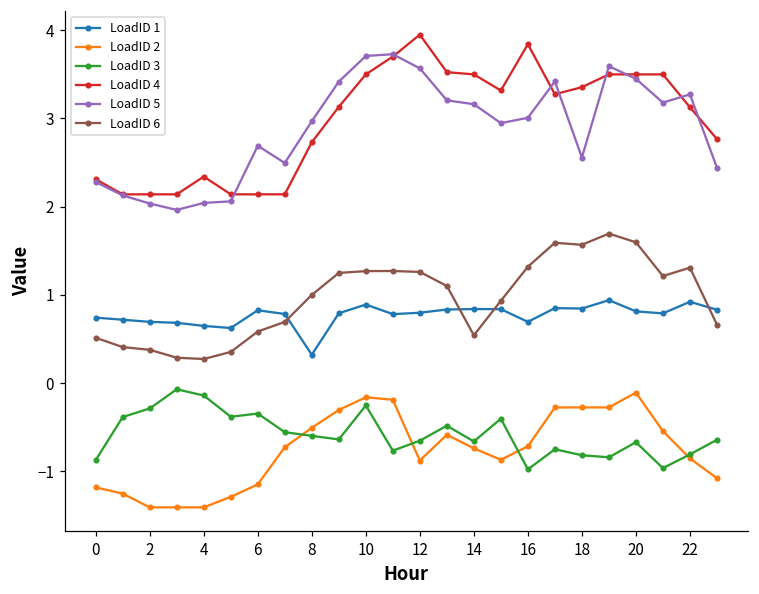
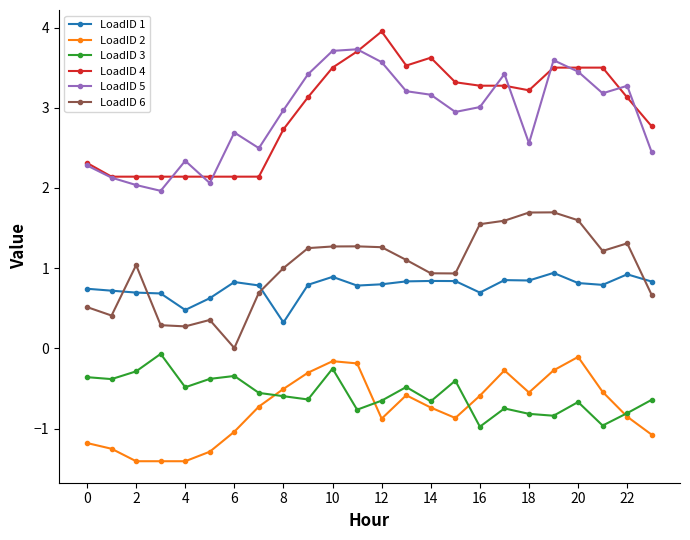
LoadID 3, 0: -0.9 -> -0.4
LoadID 6, 2: 0.4 -> 1.0
LoadID 1, 4: 0.6 -> 0.5
LoadID 3, 4: -0.1 -> -0.5
LoadID 4, 4: 2.3 -> 2.1
LoadID 5, 4: 2.0 -> 2.3
LoadID 2, 6: -1.1 -> -1.0
LoadID 6, 6: 0.6 -> 0.0
LoadID 4, 14: 3.5 -> 3.6
LoadID 6, 14: 0.5 -> 0.9
LoadID 2, 16: -0.7 -> -0.6
LoadID 4, 16: 3.8 -> 3.3
LoadID 6, 16: 1.3 -> 1.5
LoadID 2, 18: -0.3 -> -0.6
LoadID 4, 18: 3.4 -> 3.2
LoadID 6, 18: 1.6 -> 1.7
